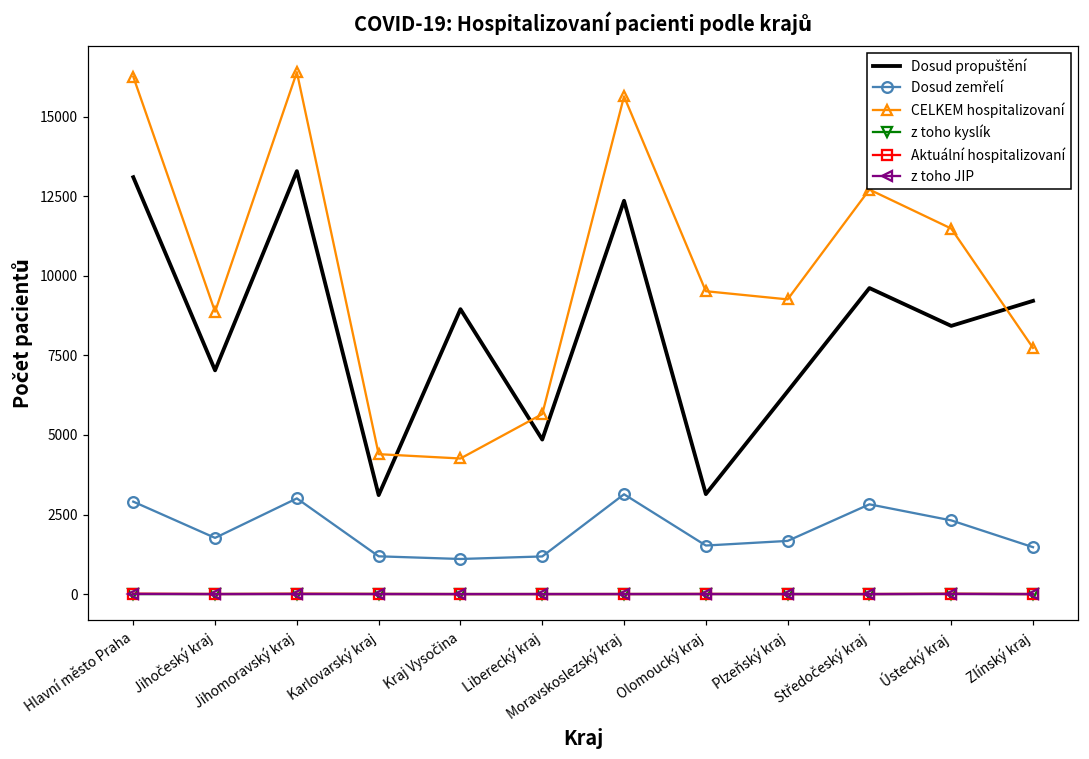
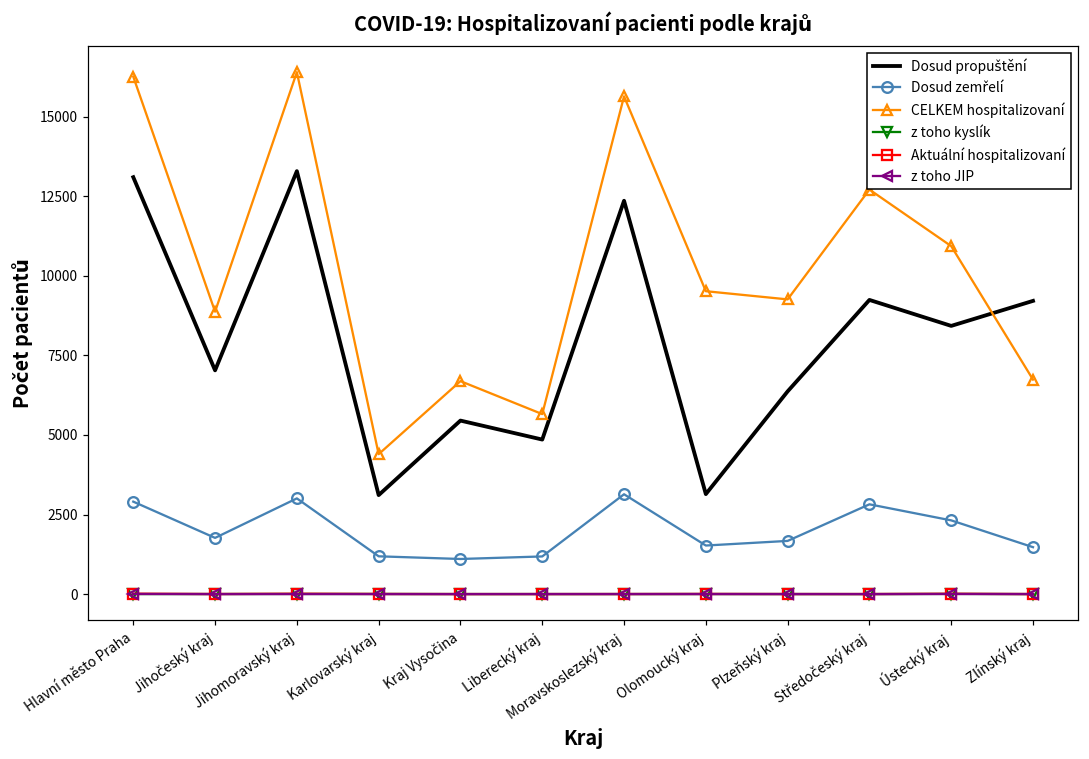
Dosud propuštění, Kraj Vysočina: 9000 -> 5500
CELKEM hospitalizovaní, Kraj Vysočina: 4300 -> 6700
Dosud propuštění, Středočeský kraj: 9600 -> 9200
CELKEM hospitalizovaní, Ústecký kraj: 11500 -> 10900
CELKEM hospitalizovaní, Zlínský kraj: 7700 -> 6700
